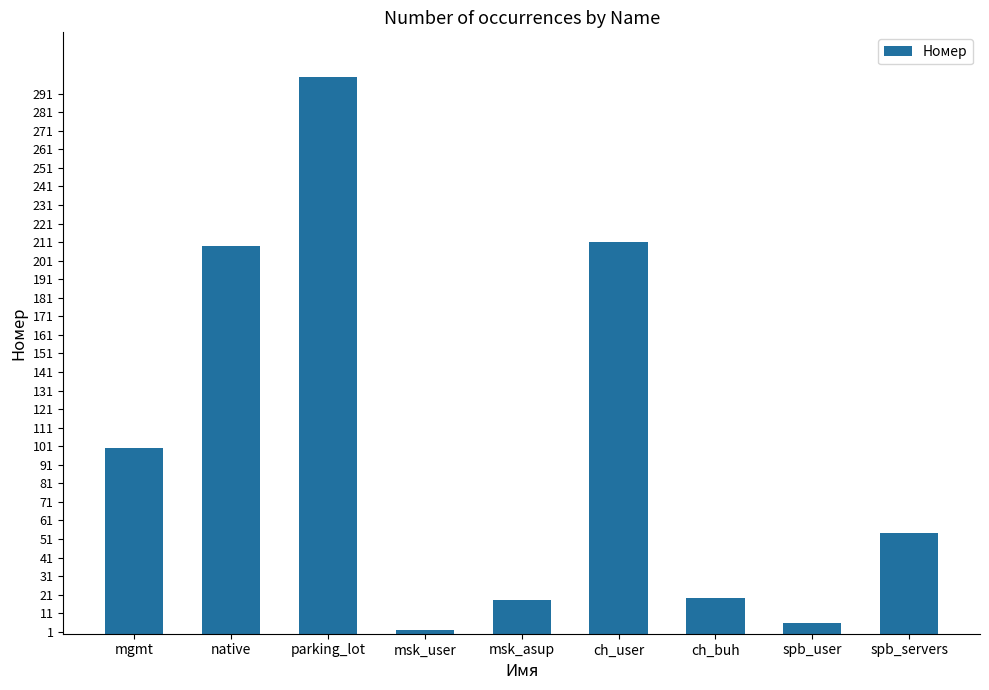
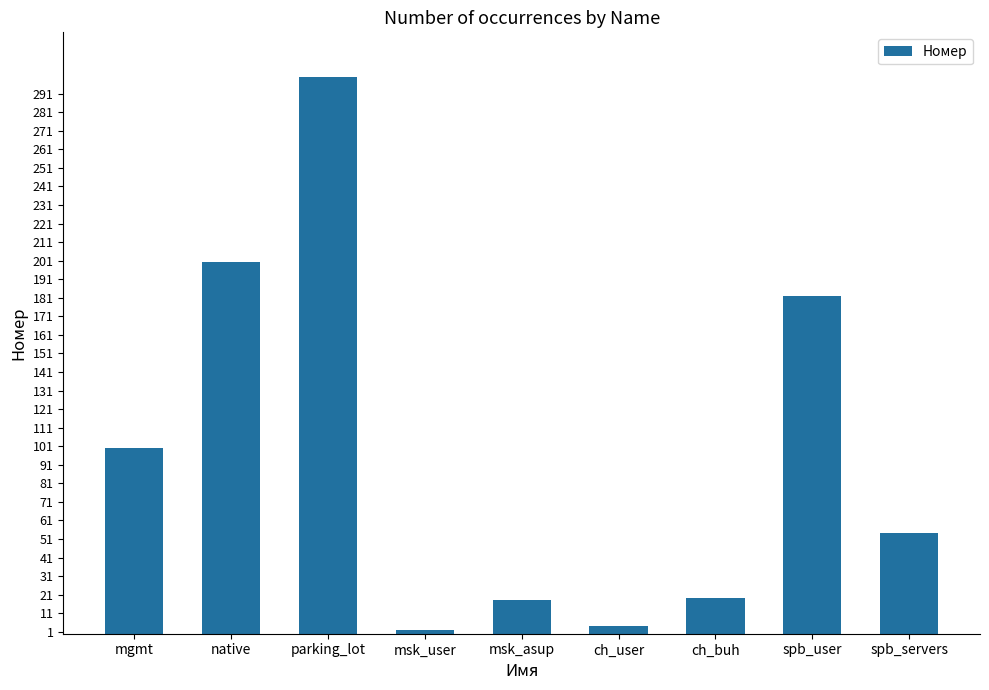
native: 209 -> 200
ch_user: 211 -> 4
spb_user: 6 -> 182
